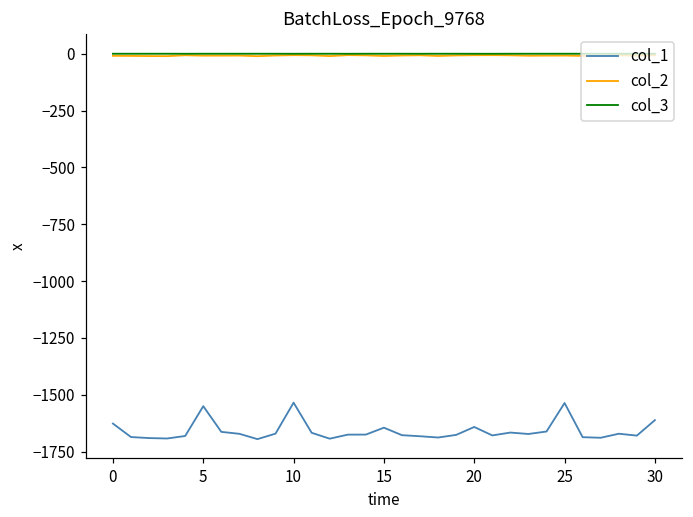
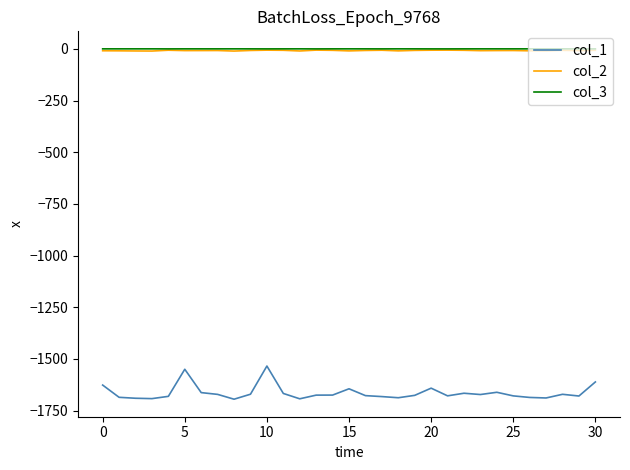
col_1, 25: -1540 -> -1680
